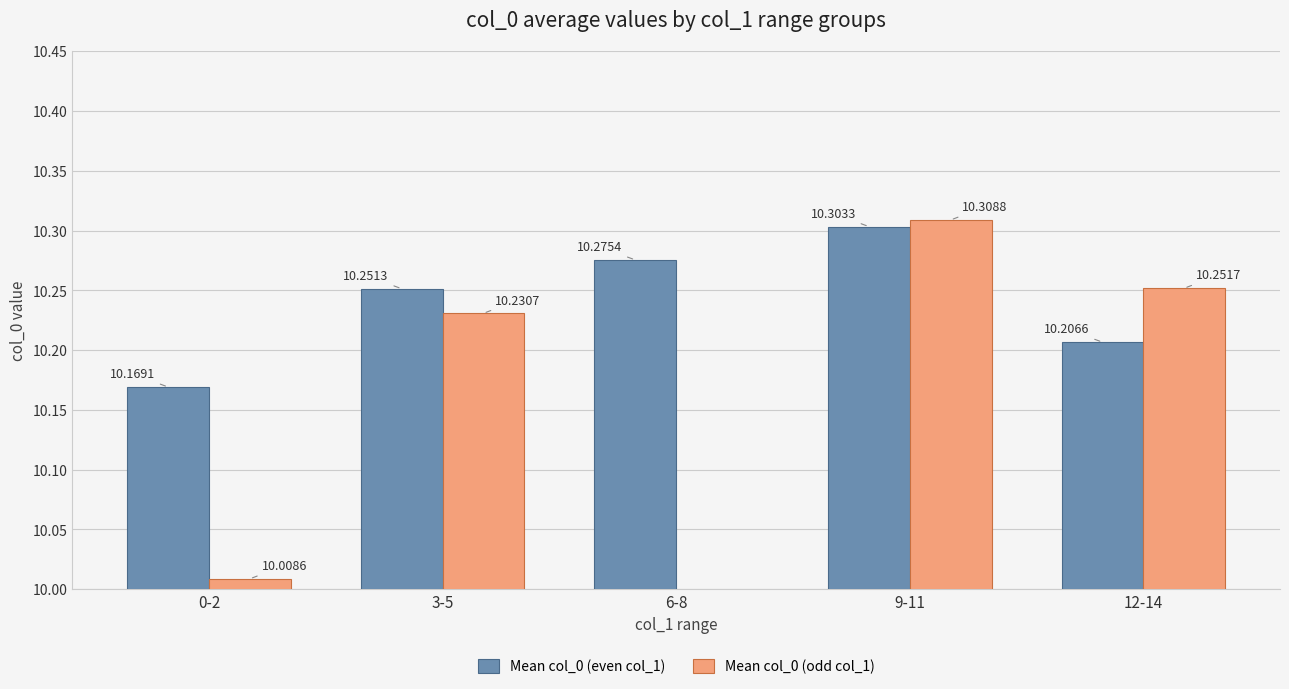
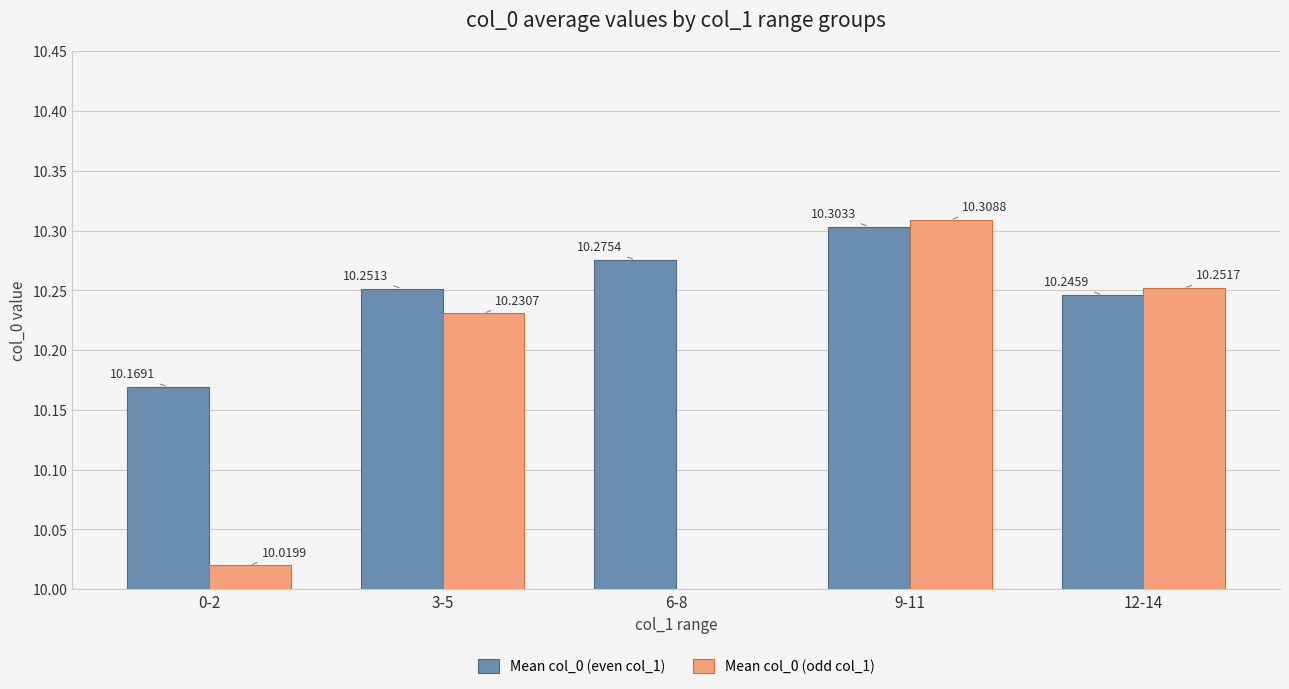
Mean col_0 (odd col_1), 0-2: 10.0086 -> 10.0199
Mean col_0 (even col_1), 12-14: 10.2066 -> 10.2459
